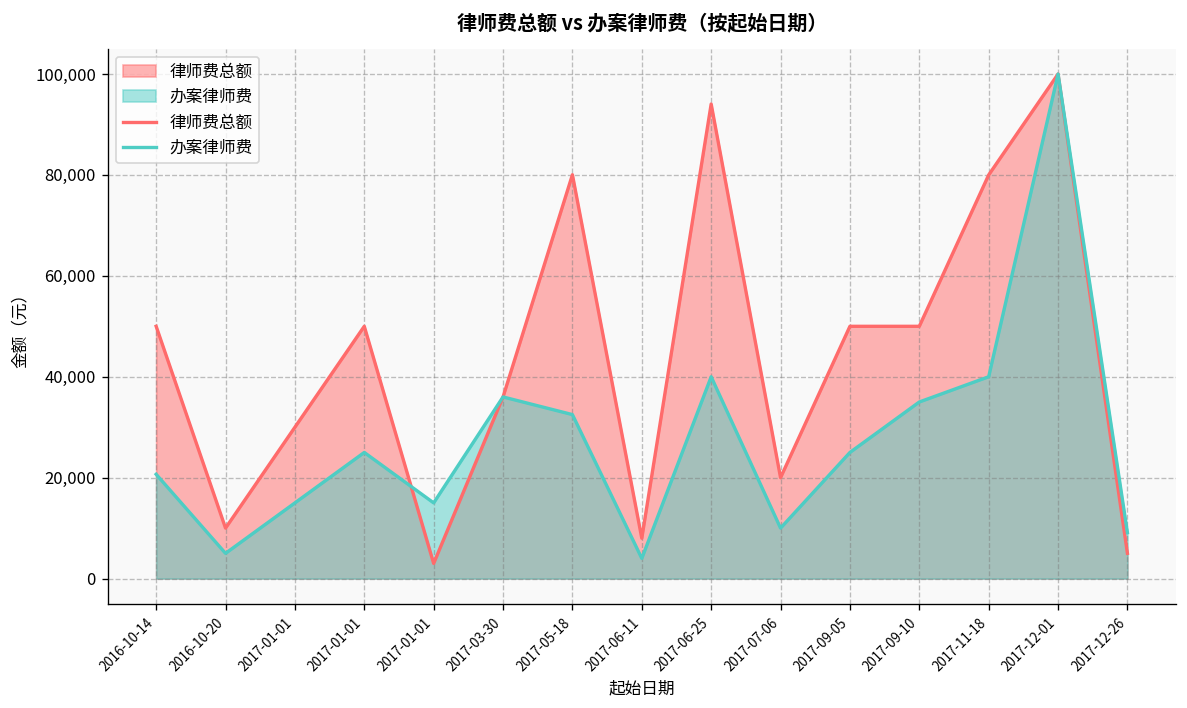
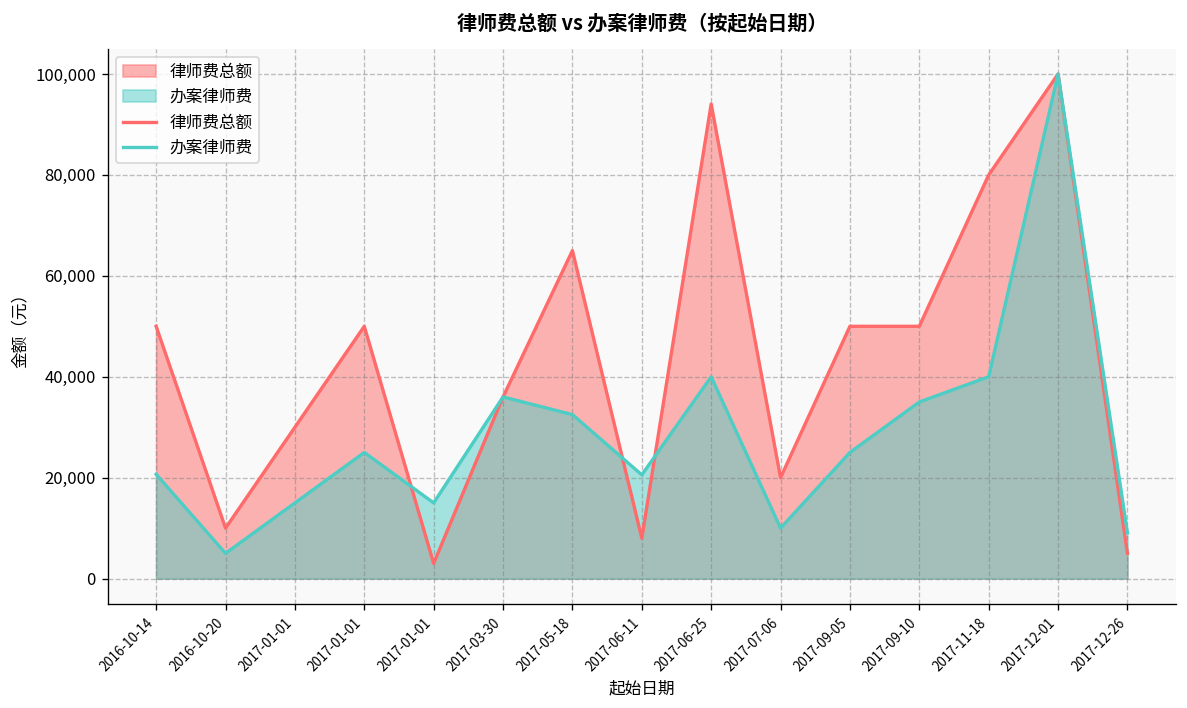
律师费总额, 2017-05-18: 80,000 -> 65,000
办案律师费, 2017-06-11: 4,000 -> 21,000
